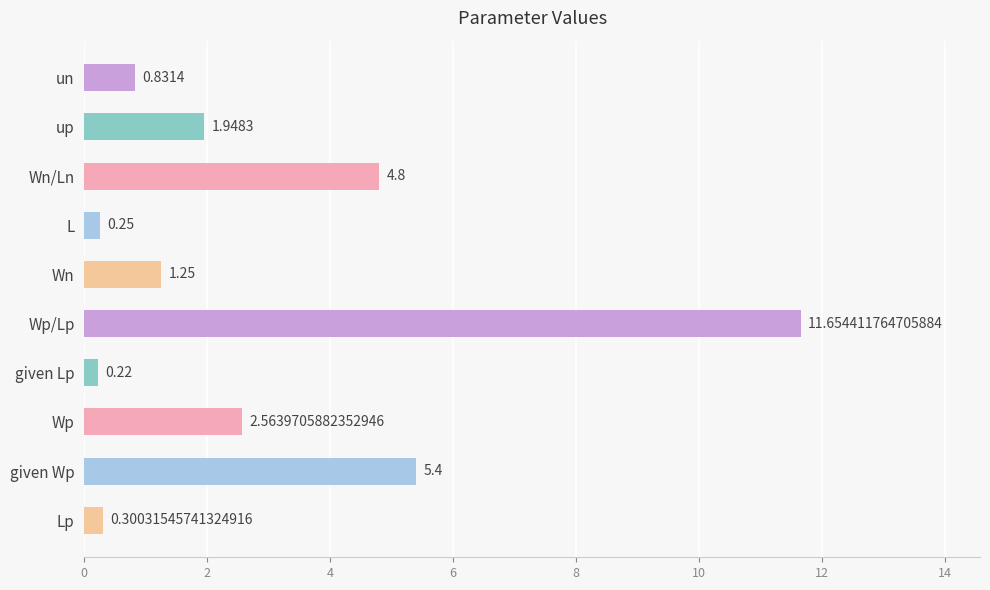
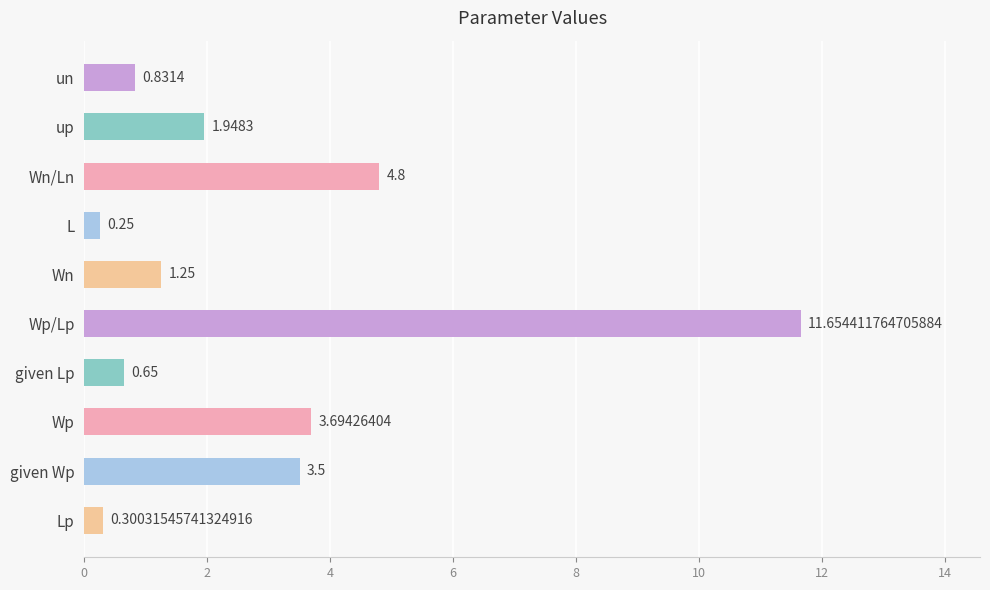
given Lp: 0.22 -> 0.65
Wp: 2.5639705882352946 -> 3.69426404
given Wp: 5.4 -> 3.5
